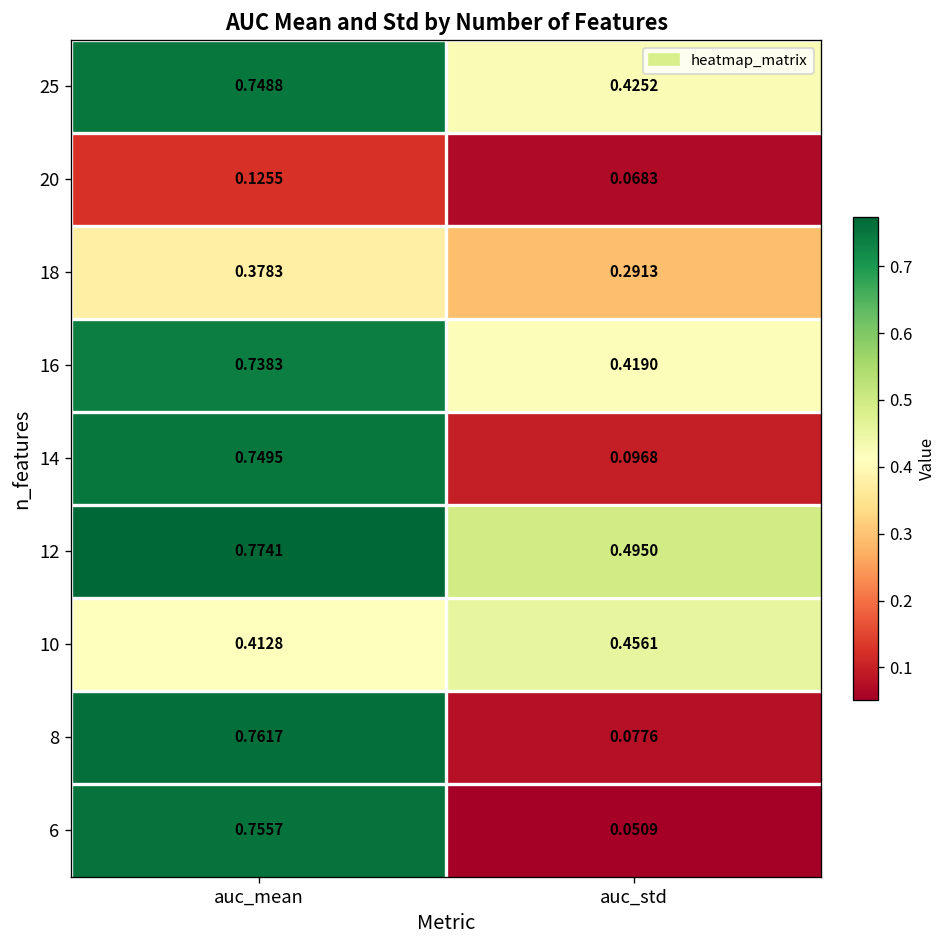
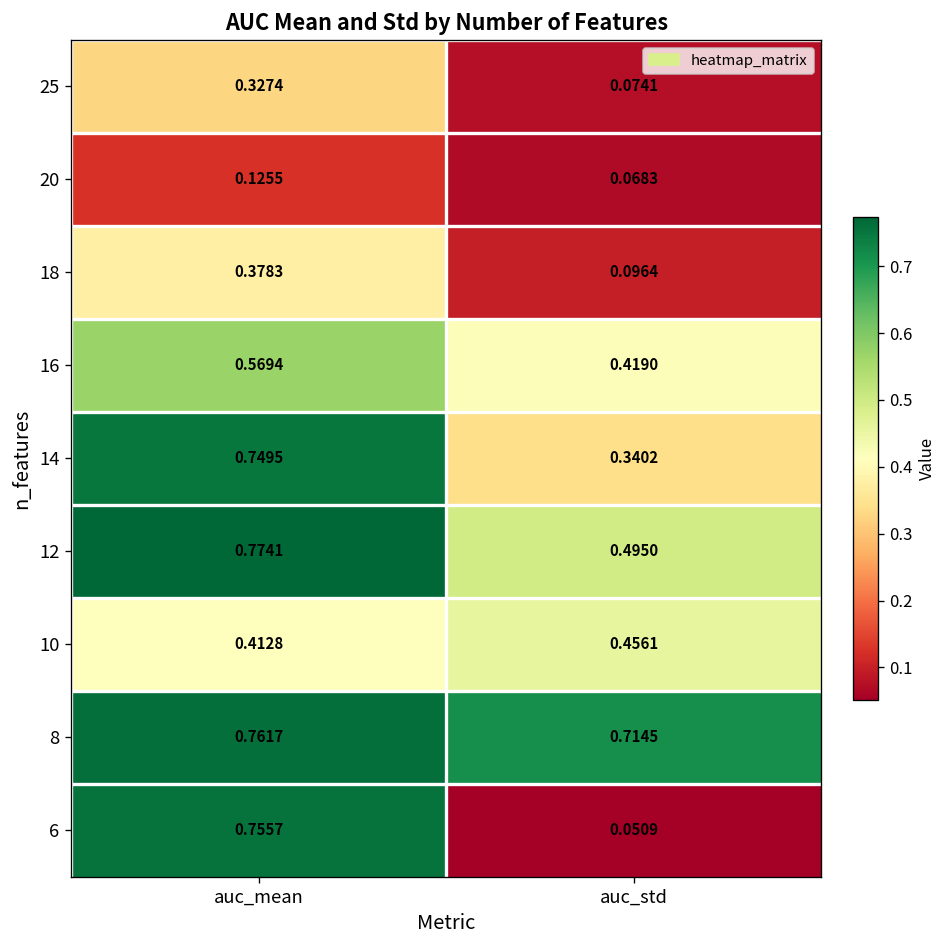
25, auc_mean: 0.7488 -> 0.3274
25, auc_std: 0.4252 -> 0.0741
18, auc_std: 0.2913 -> 0.0964
16, auc_mean: 0.7383 -> 0.5694
14, auc_std: 0.0968 -> 0.3402
8, auc_std: 0.0776 -> 0.7145
